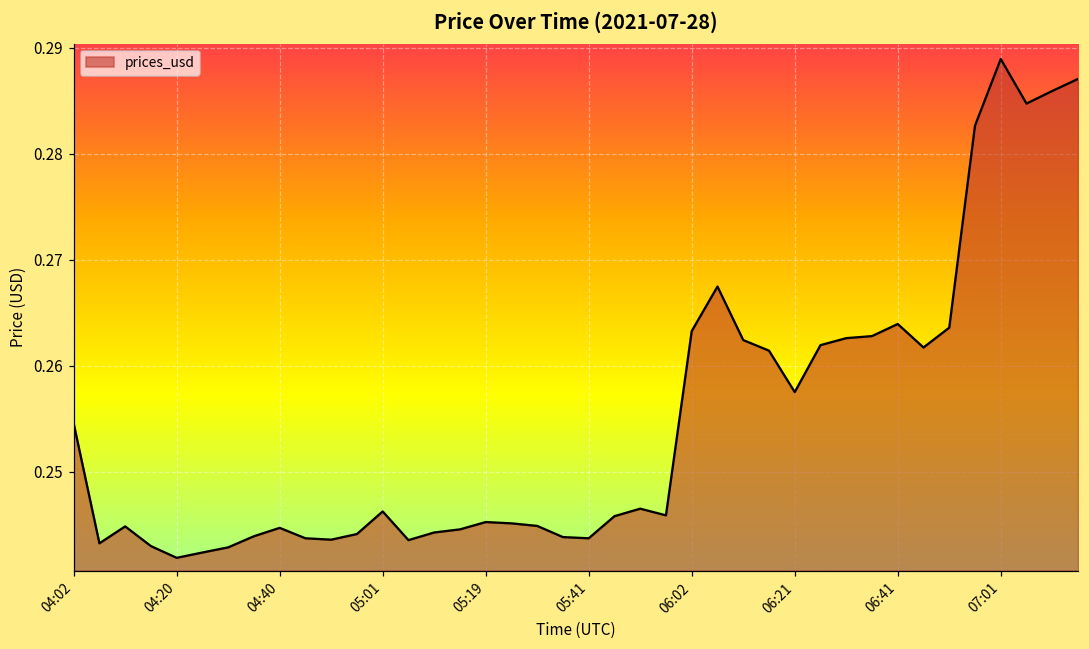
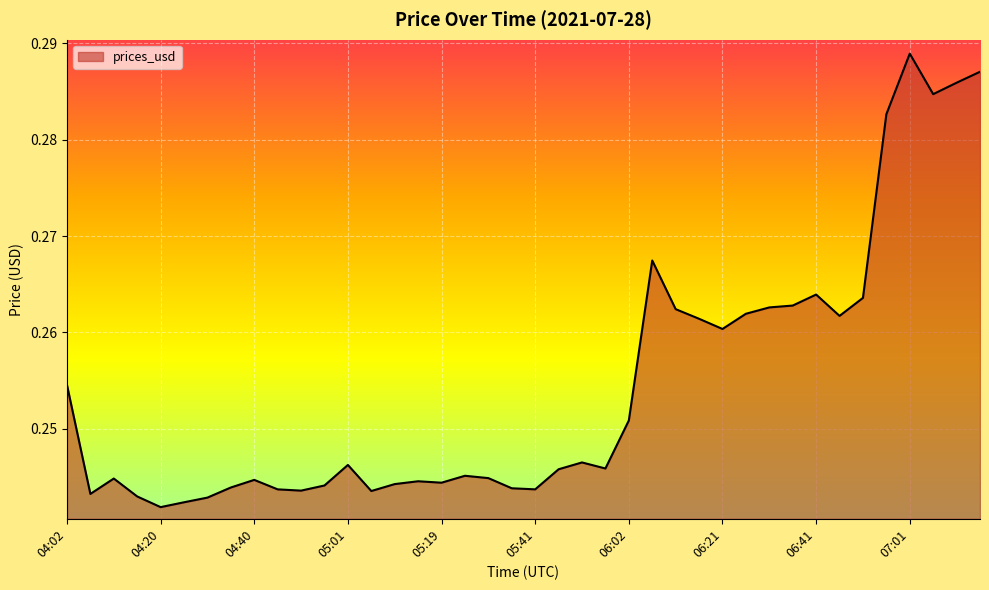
05:19: 0.245 -> 0.244
06:02: 0.263 -> 0.251
06:21: 0.258 -> 0.260
